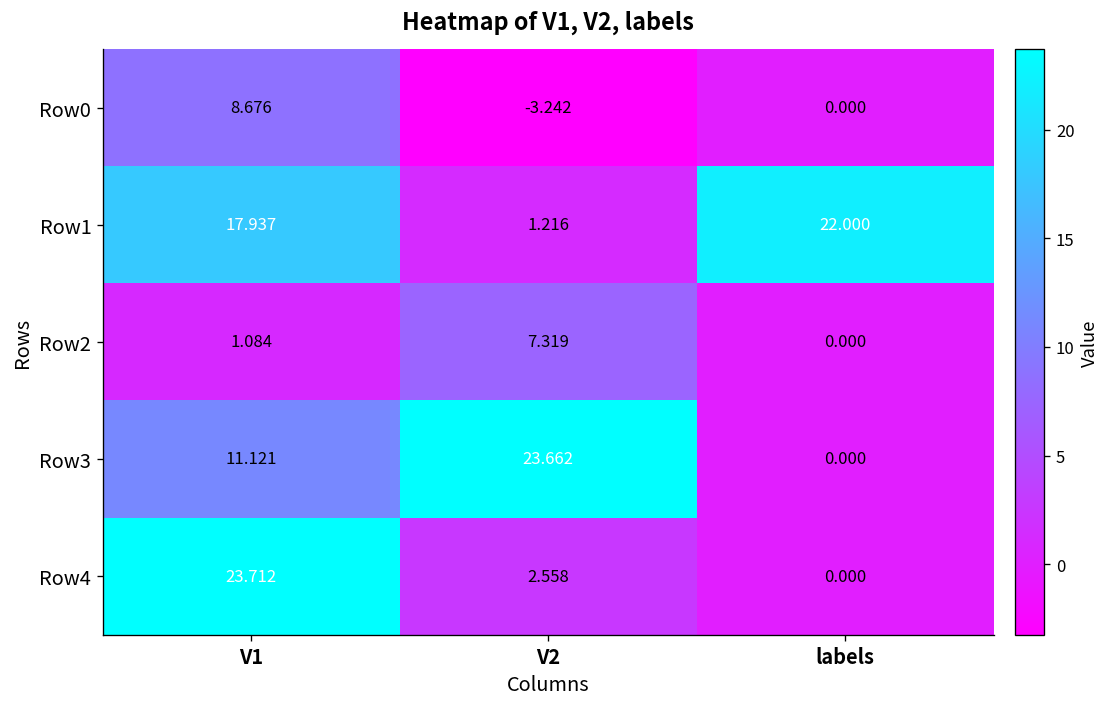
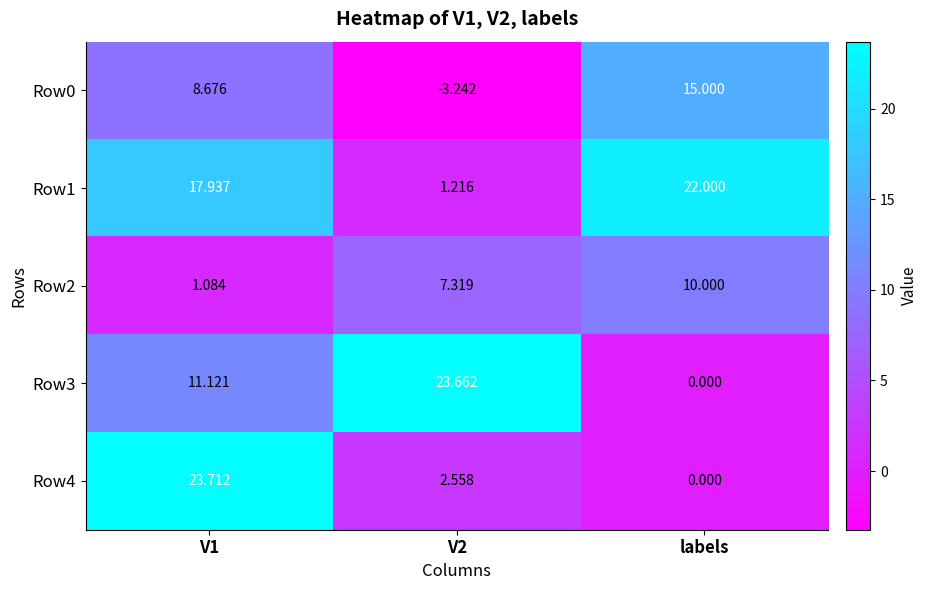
Row0, labels: 0.000 -> 15.000
Row2, labels: 0.000 -> 10.000
